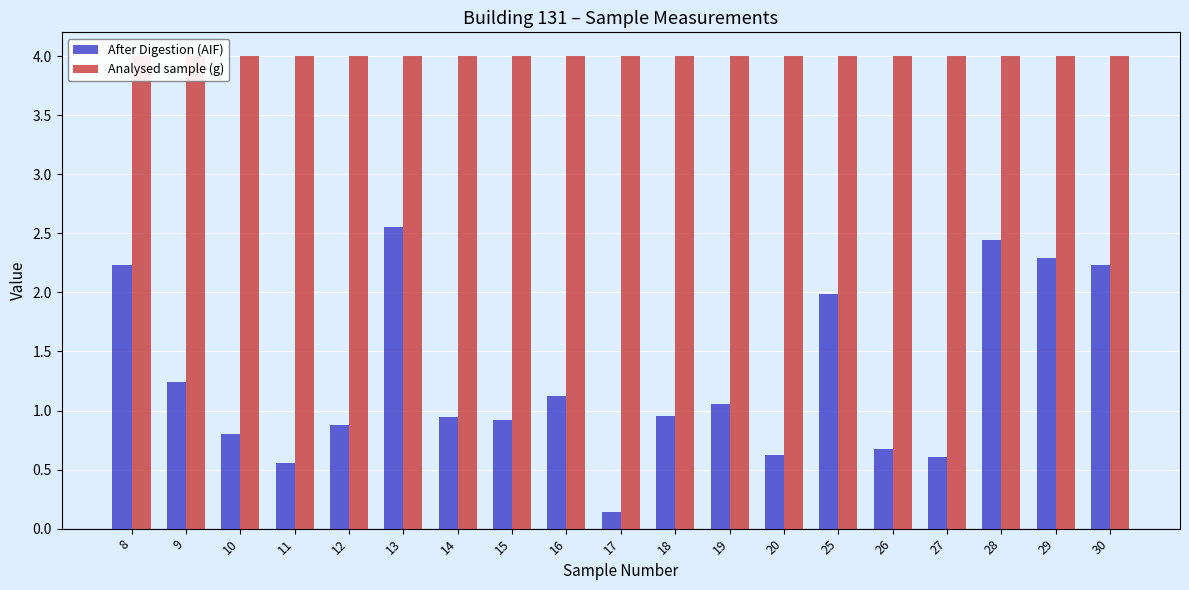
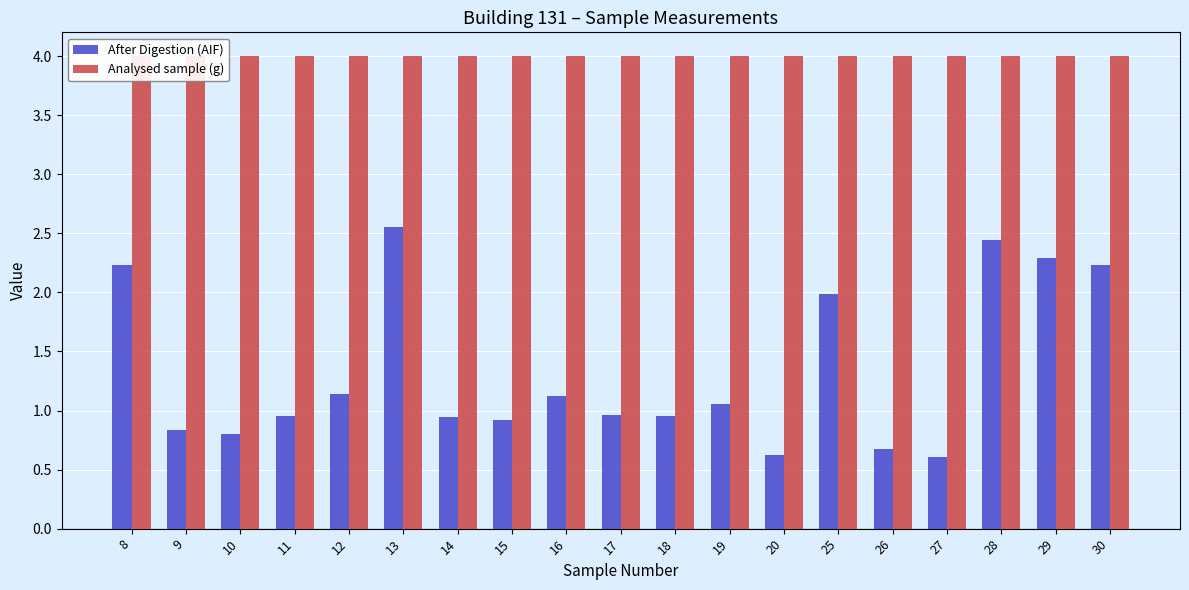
After Digestion (AIF), 9: 1.24 -> 0.84
After Digestion (AIF), 11: 0.56 -> 0.95
After Digestion (AIF), 12: 0.87 -> 1.14
After Digestion (AIF), 17: 0.14 -> 0.96
